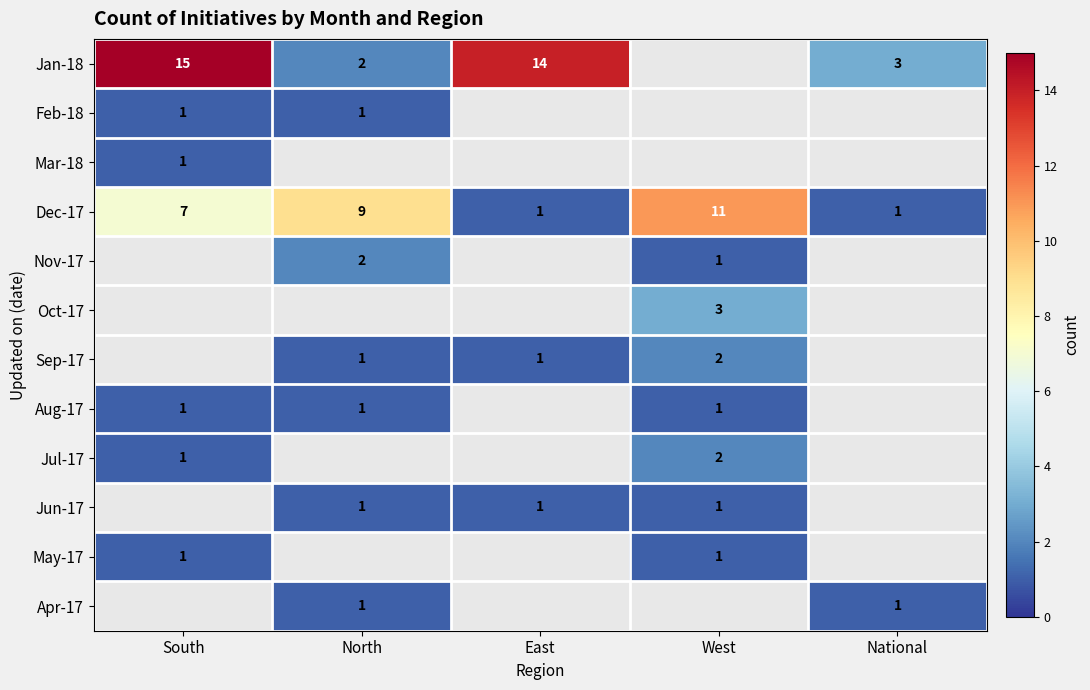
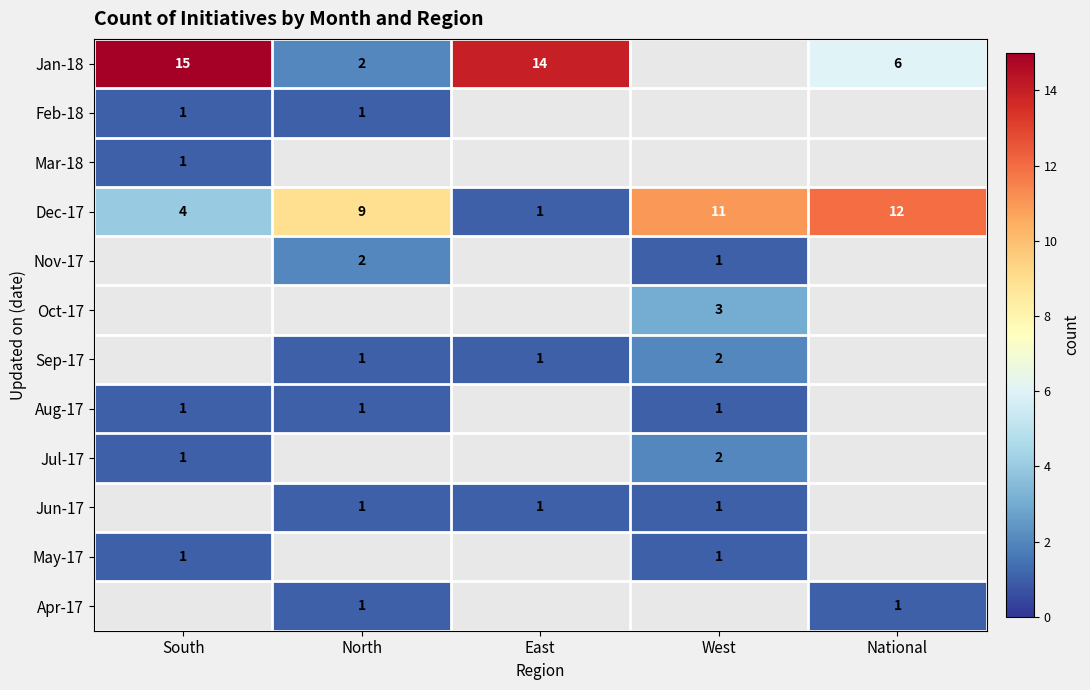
Jan-18, National: 3 -> 6
Dec-17, South: 7 -> 4
Dec-17, National: 1 -> 12
